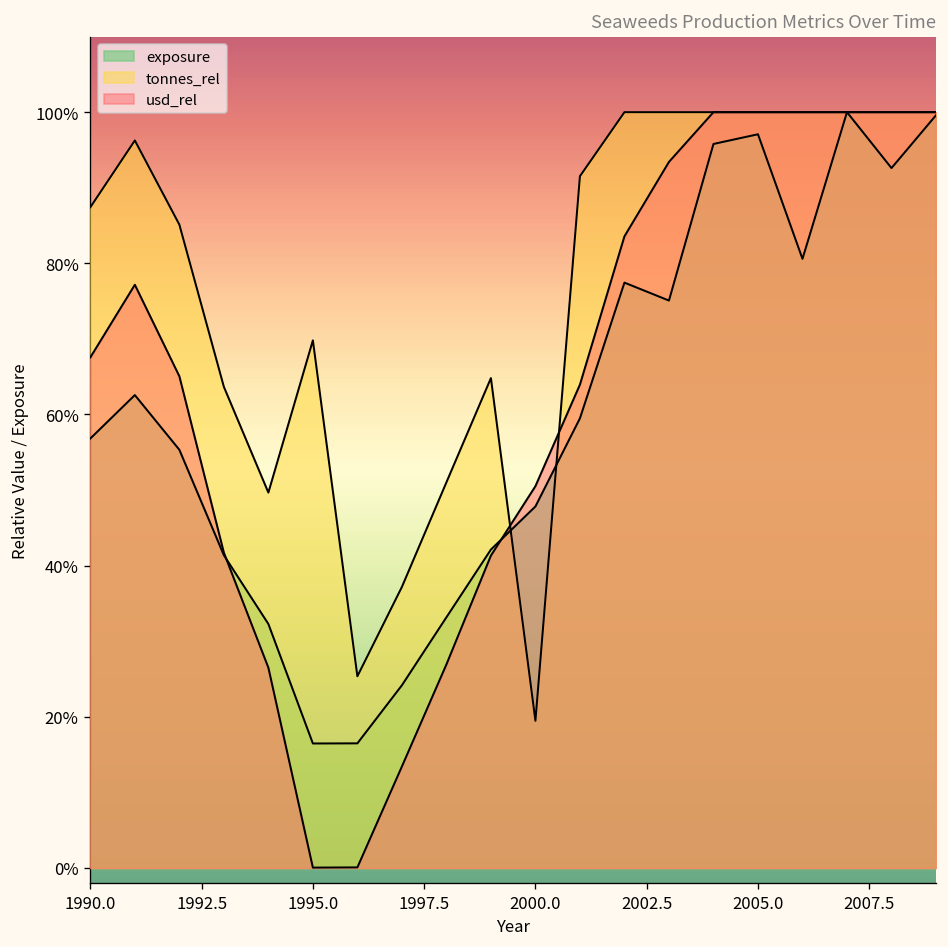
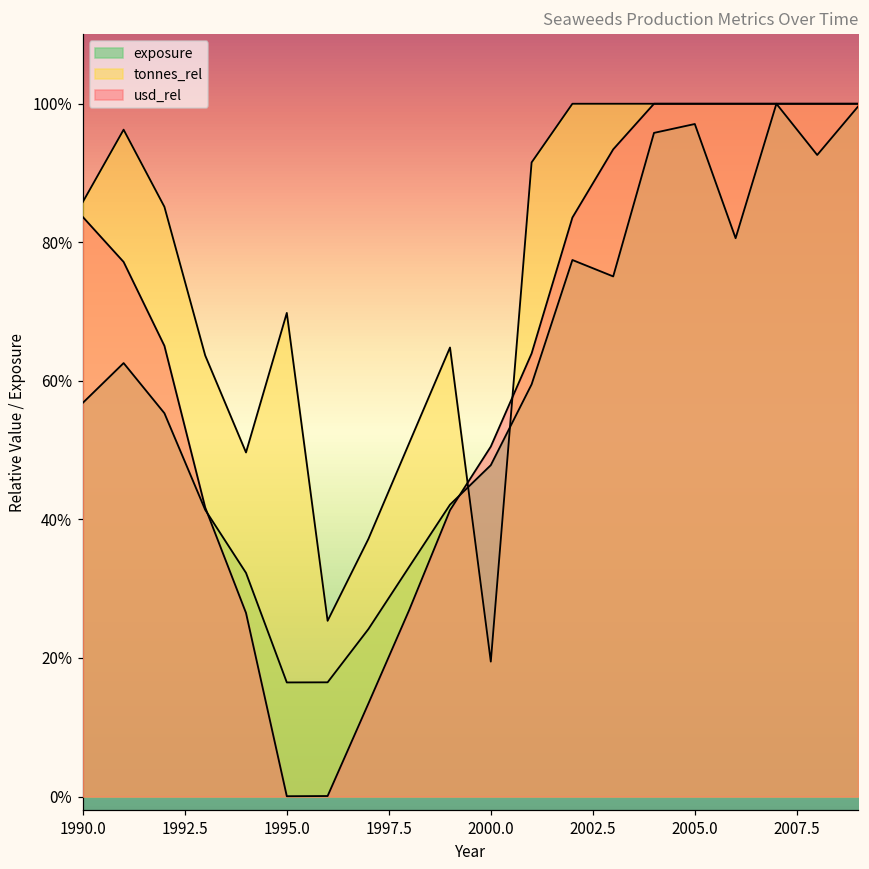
tonnes_rel, 1990.0: 87% -> 86%
usd_rel, 1990.0: 68% -> 84%
